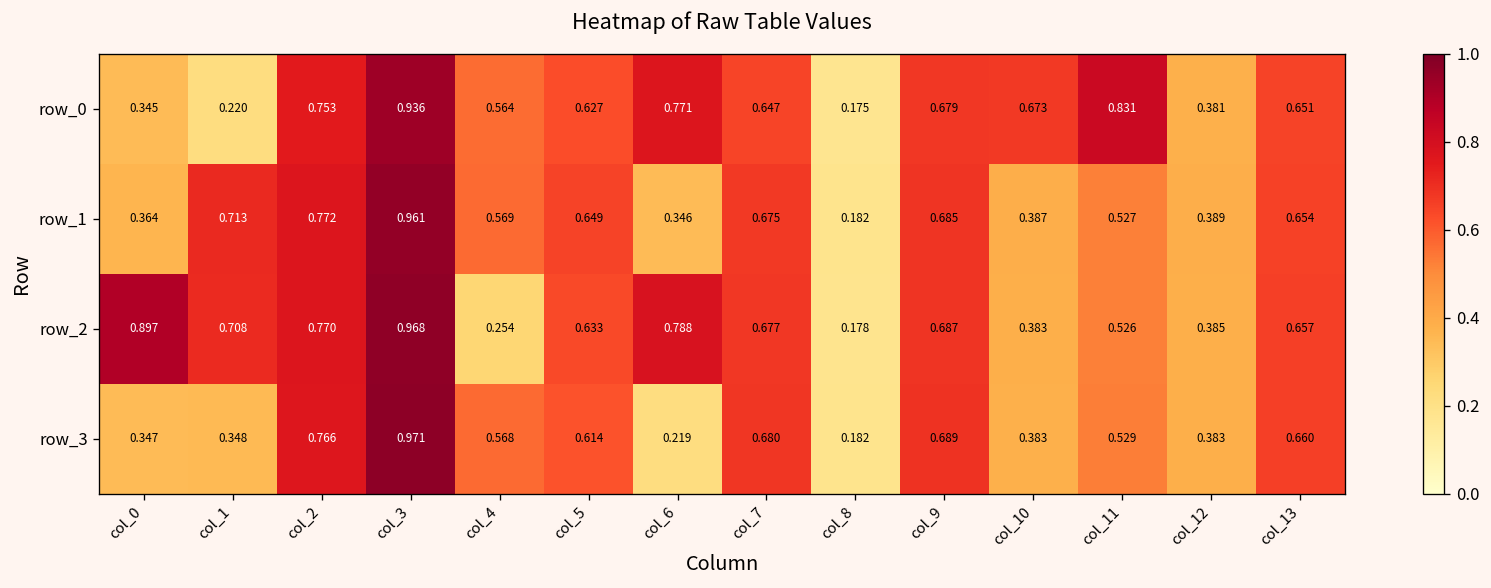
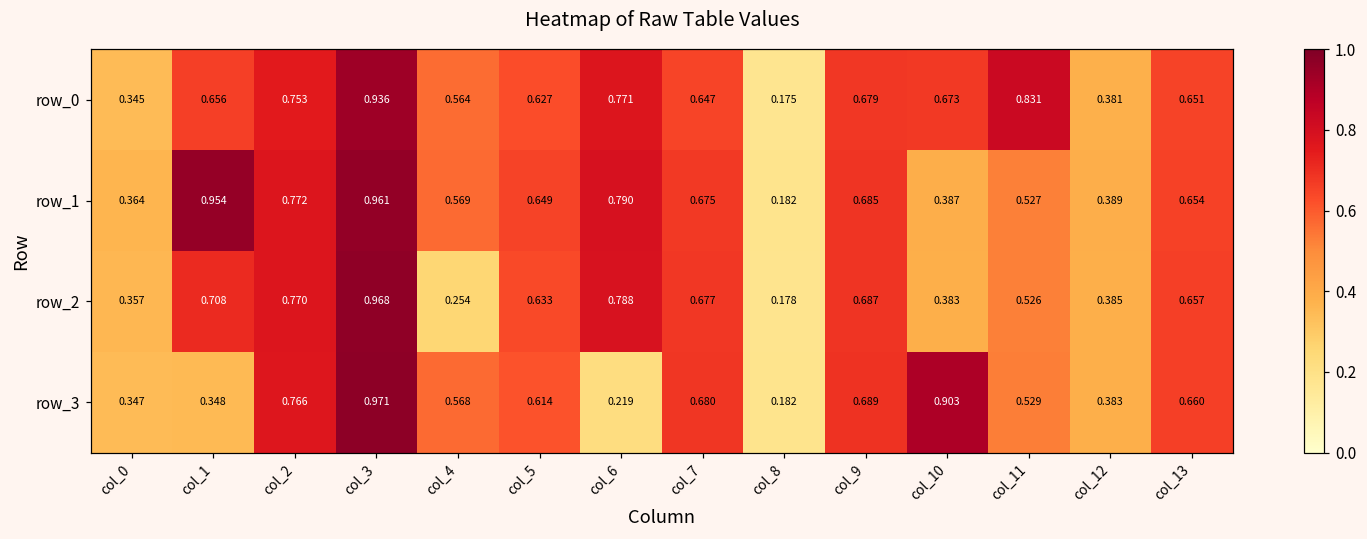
row_0, col_1: 0.220 -> 0.656
row_1, col_1: 0.713 -> 0.954
row_1, col_6: 0.346 -> 0.790
row_2, col_0: 0.897 -> 0.357
row_3, col_10: 0.383 -> 0.903
